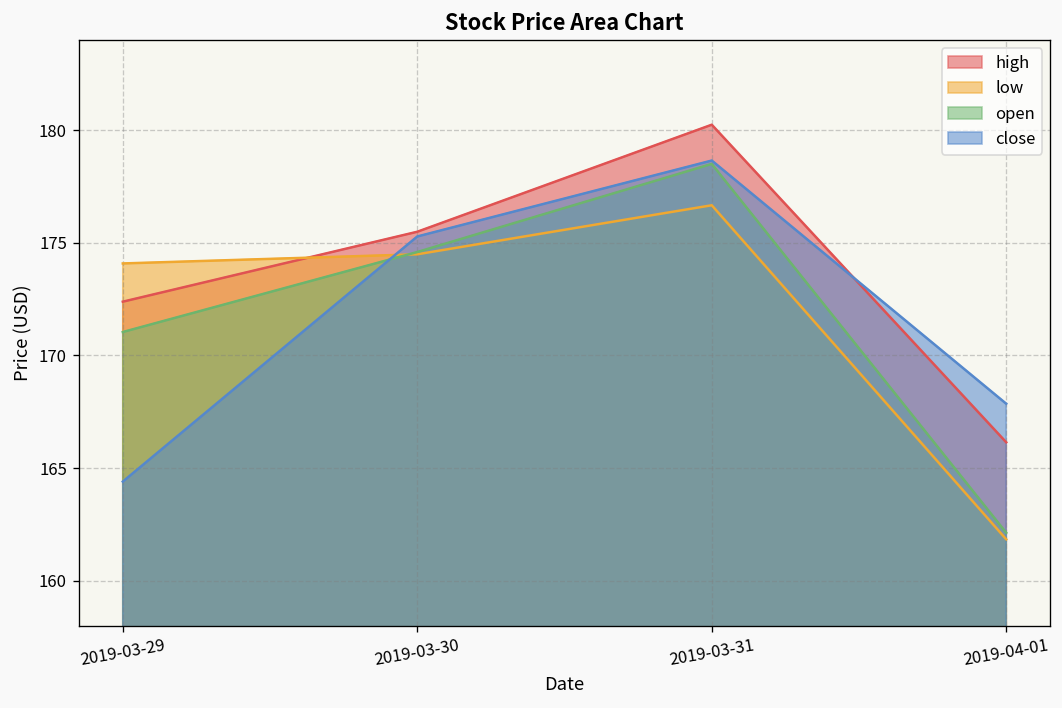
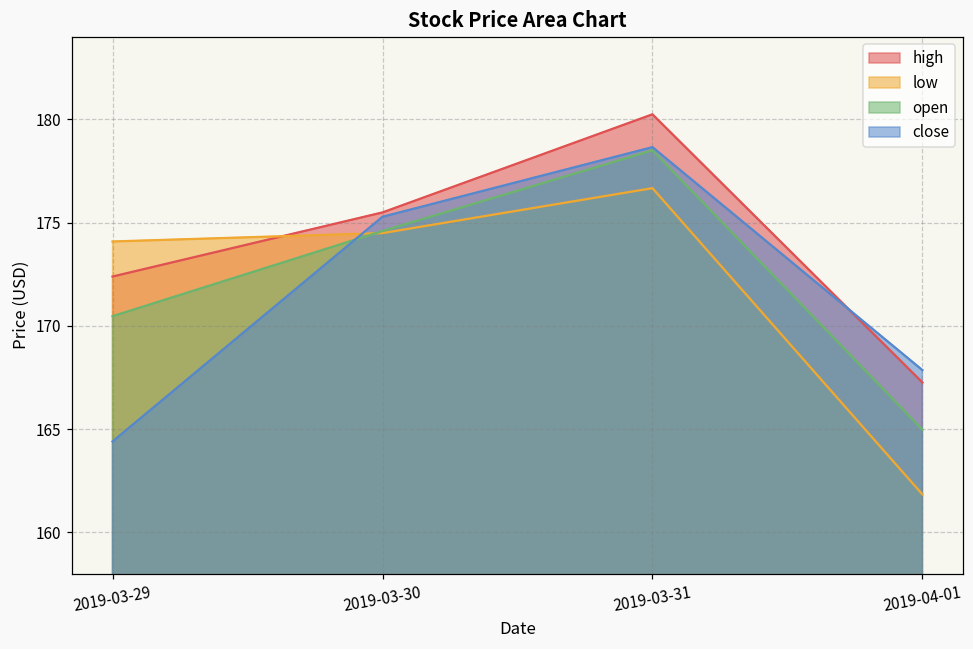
open, 2019-03-29: 171.0 -> 170.5
high, 2019-04-01: 166.1 -> 167.3
open, 2019-04-01: 162.1 -> 165.0
